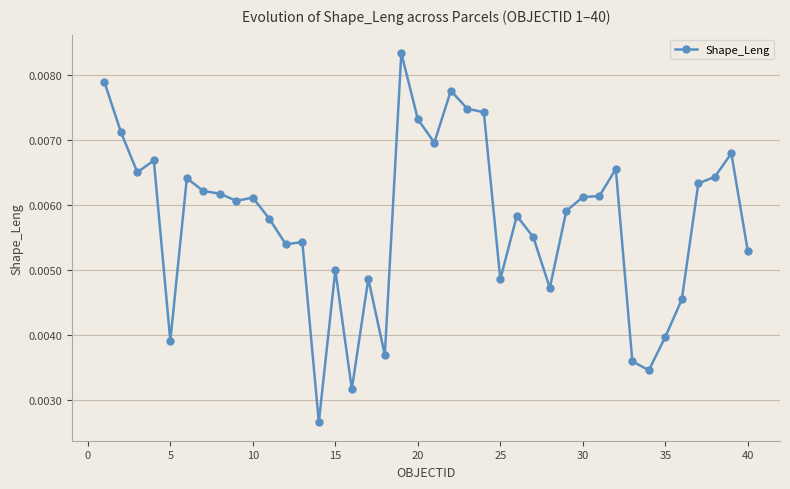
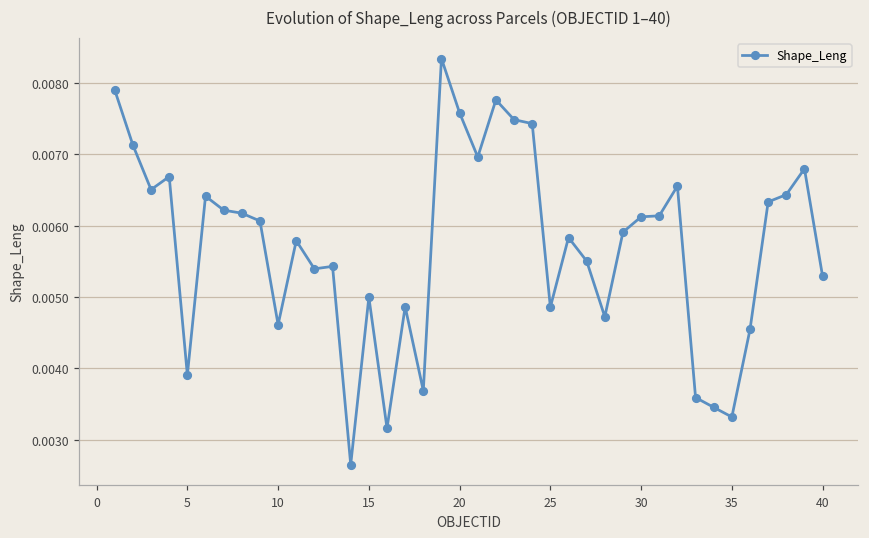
10: 0.0061 -> 0.0046
20: 0.0073 -> 0.0076
35: 0.0040 -> 0.0033
